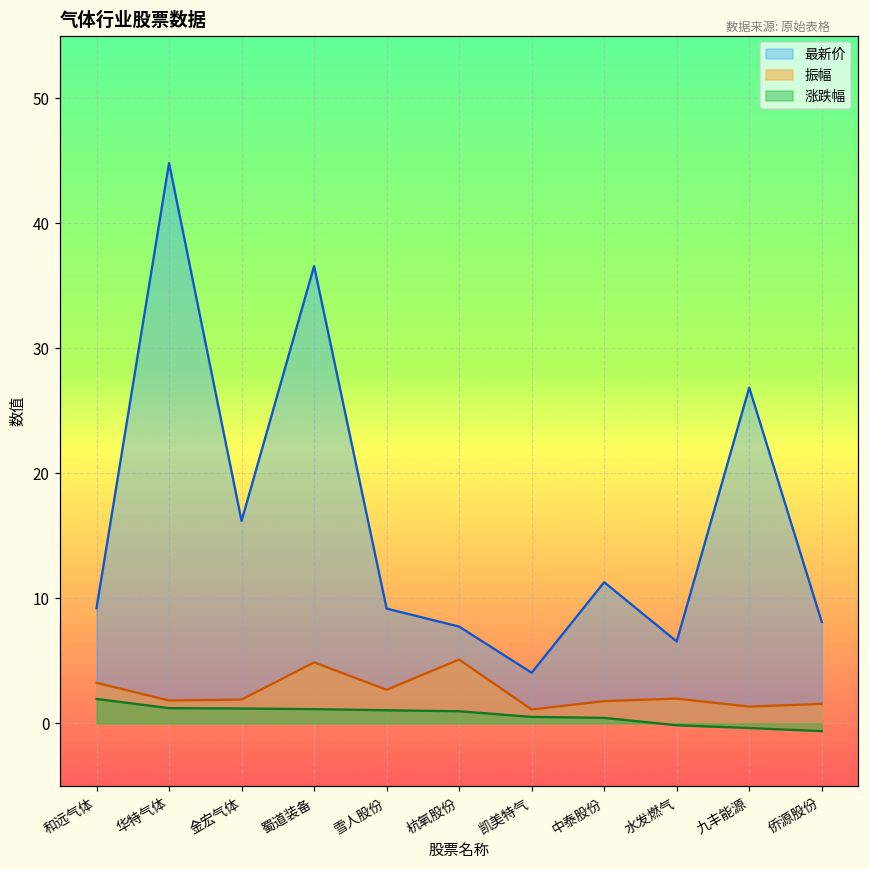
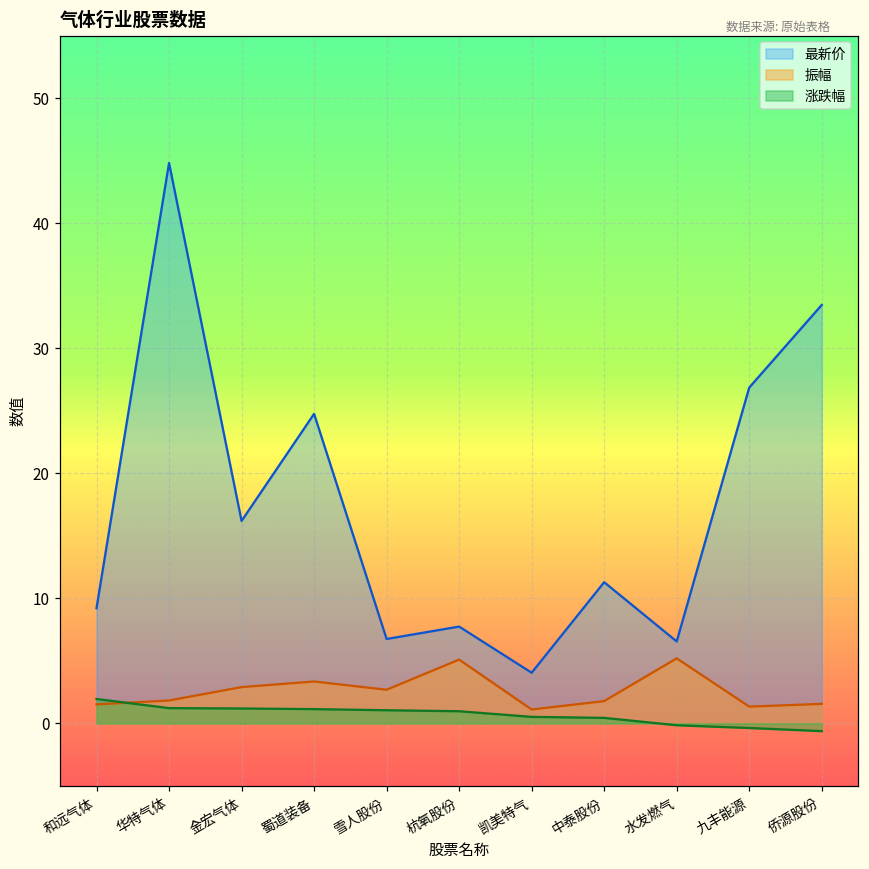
振幅, 和远气体: 3.2 -> 1.5
振幅, 金宏气体: 1.9 -> 2.9
最新价, 蜀道装备: 36.6 -> 24.8
振幅, 蜀道装备: 4.9 -> 3.4
最新价, 雪人股份: 9.2 -> 6.8
振幅, 水发燃气: 2.0 -> 5.2
最新价, 侨源股份: 8.1 -> 33.5
